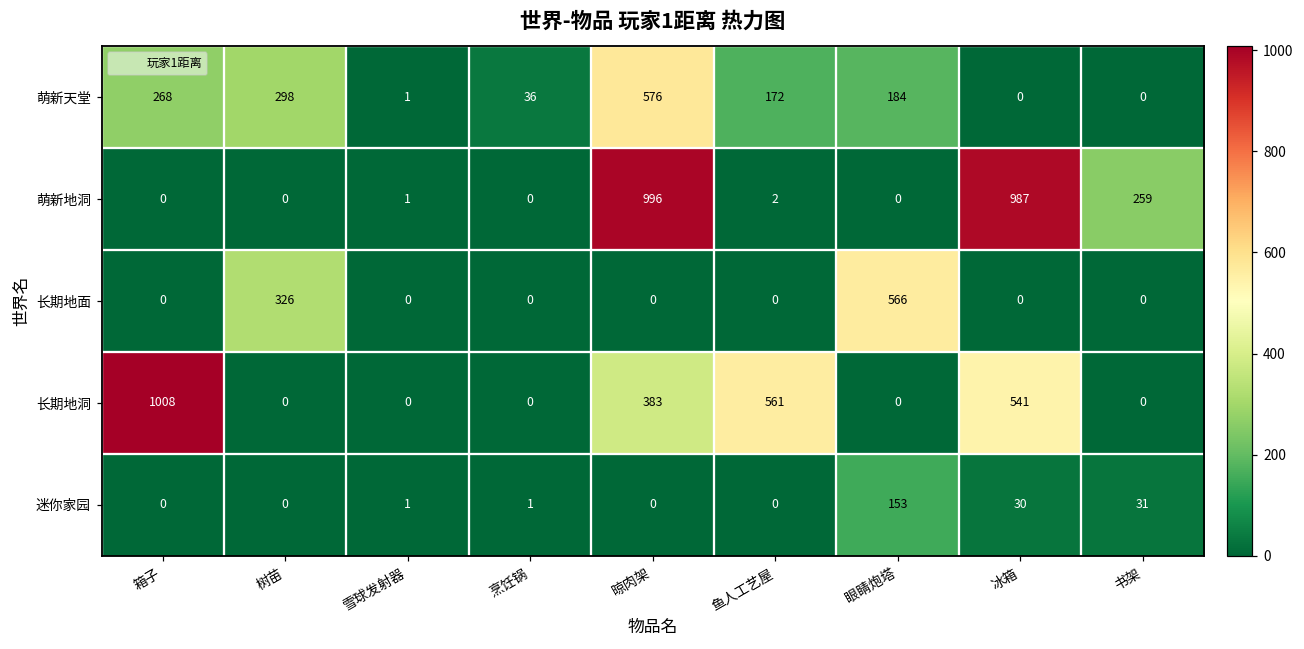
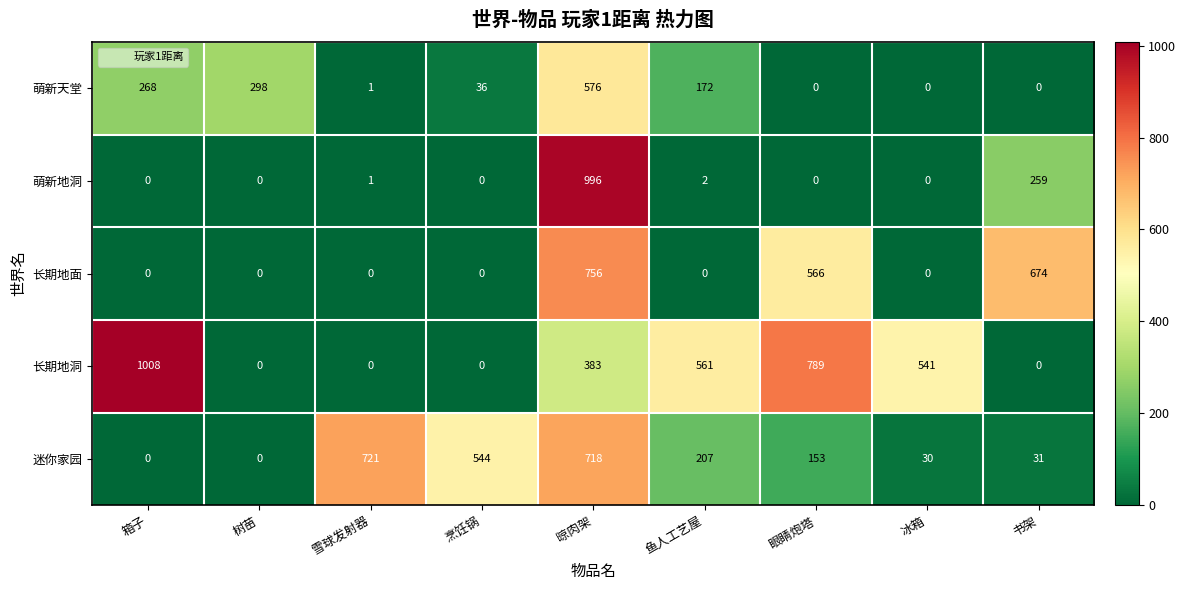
萌新天堂, 眼睛炮塔: 184 -> 0
萌新地洞, 冰箱: 987 -> 0
长期地面, 树苗: 326 -> 0
长期地面, 晾肉架: 0 -> 756
长期地面, 书架: 0 -> 674
长期地洞, 眼睛炮塔: 0 -> 789
迷你家园, 雪球发射器: 1 -> 721
迷你家园, 烹饪锅: 1 -> 544
迷你家园, 晾肉架: 0 -> 718
迷你家园, 鱼人工艺屋: 0 -> 207
